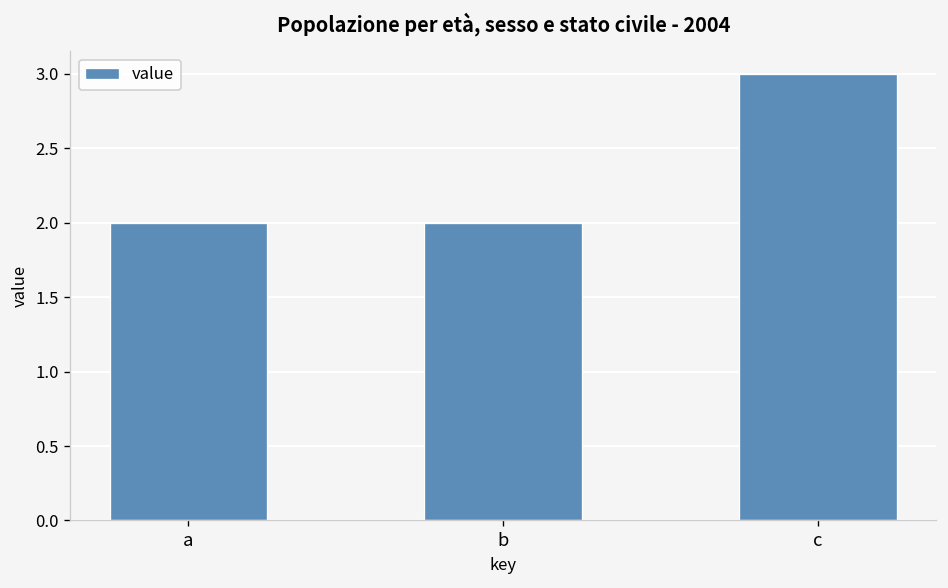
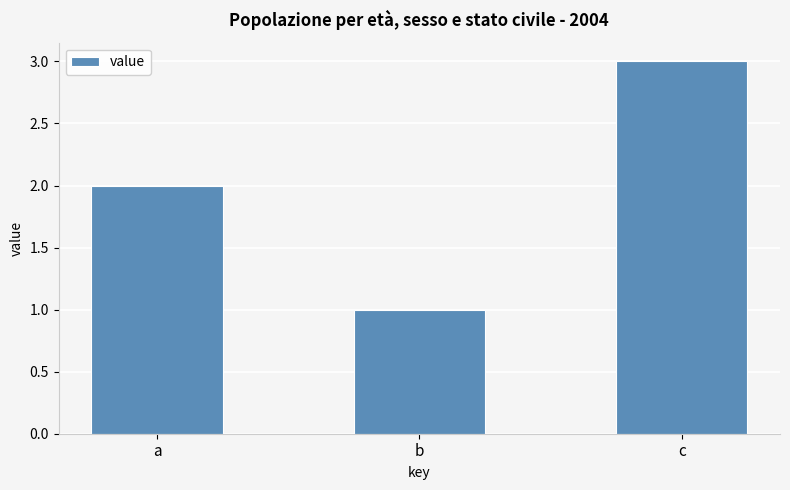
b: 2 -> 1
